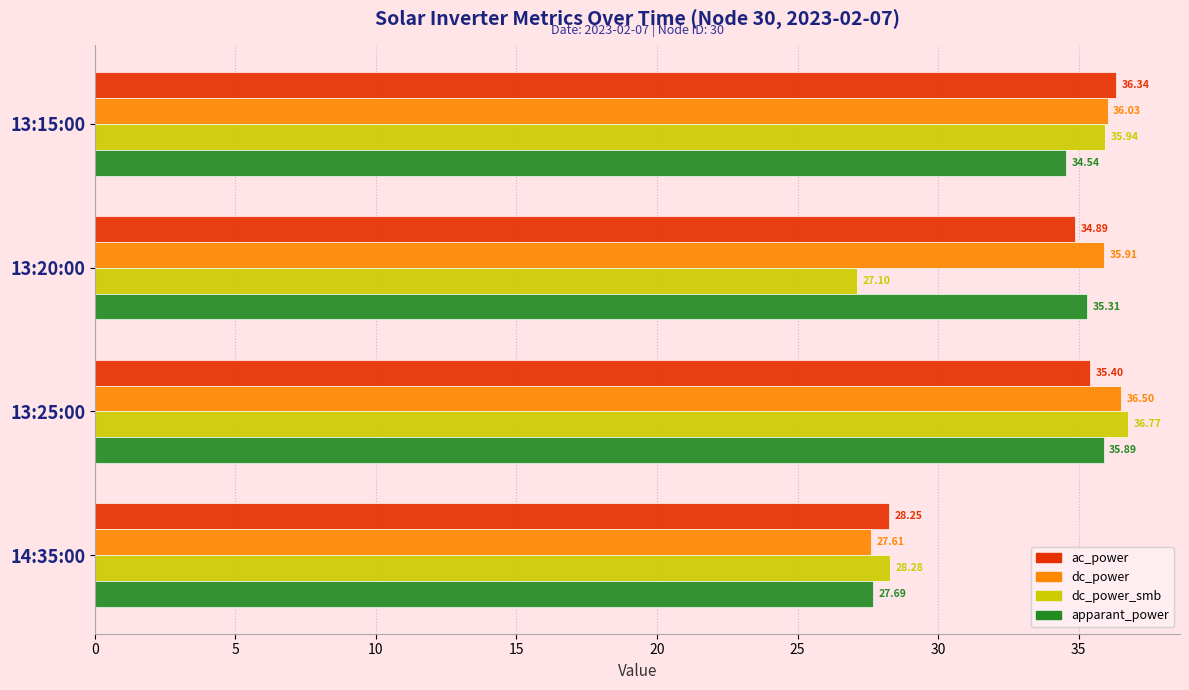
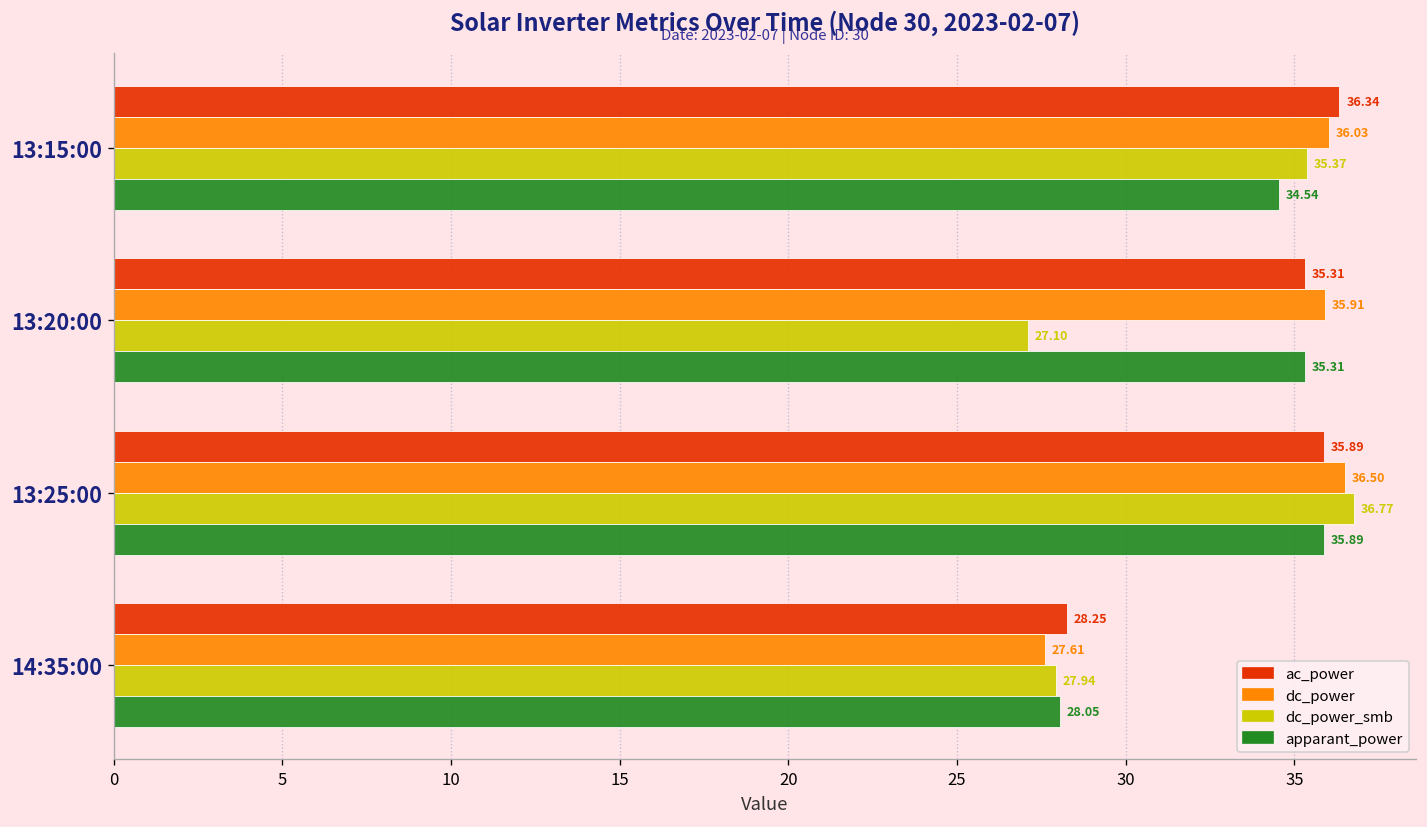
dc_power_smb, 13:15:00: 35.94 -> 35.37
ac_power, 13:20:00: 34.89 -> 35.31
ac_power, 13:25:00: 35.40 -> 35.89
dc_power_smb, 14:35:00: 28.28 -> 27.94
apparant_power, 14:35:00: 27.69 -> 28.05
